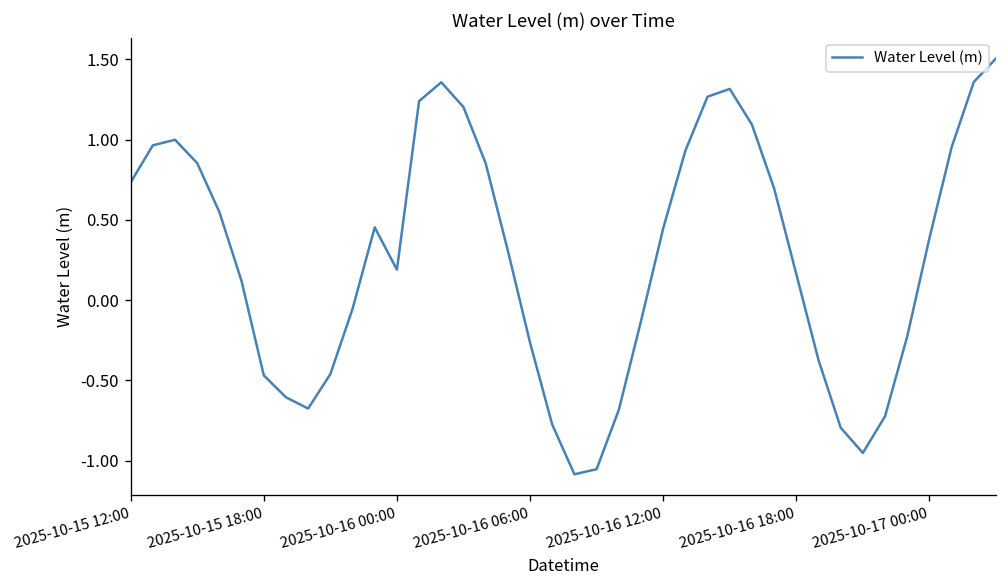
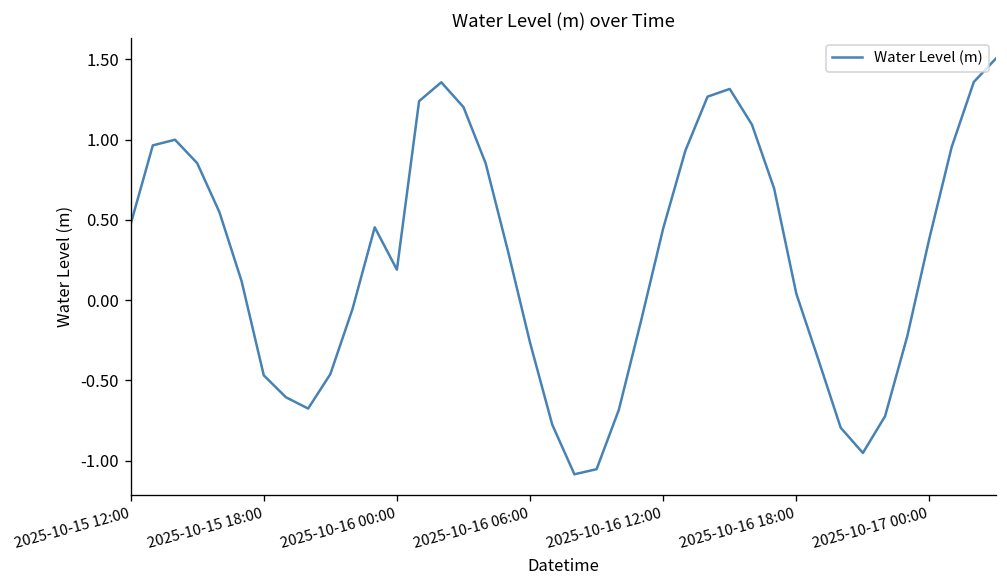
2025-10-15 12:00: 0.73 -> 0.47
2025-10-16 18:00: 0.16 -> 0.04
